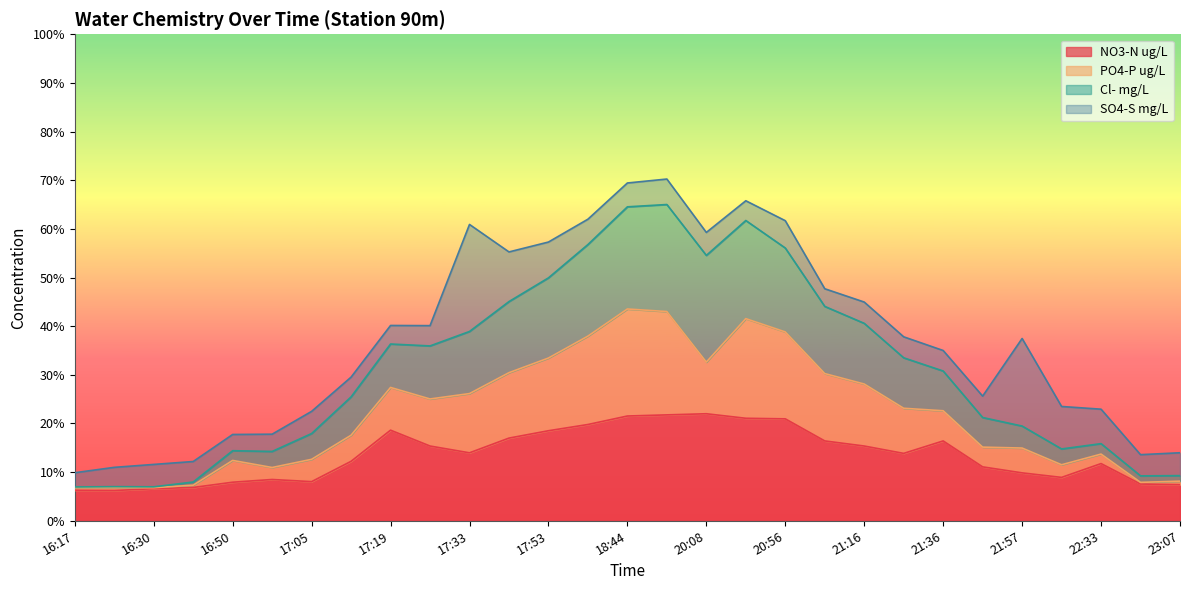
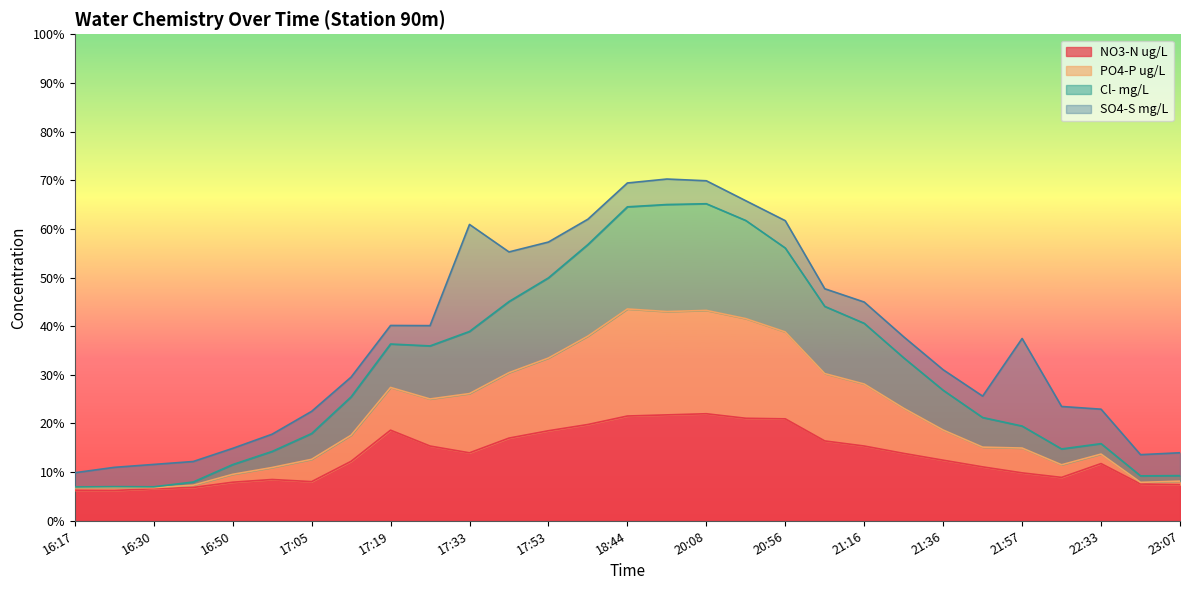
PO4-P ug/L, 16:50: 4% -> 2%
PO4-P ug/L, 20:08: 11% -> 21%
NO3-N ug/L, 21:36: 16% -> 12%
